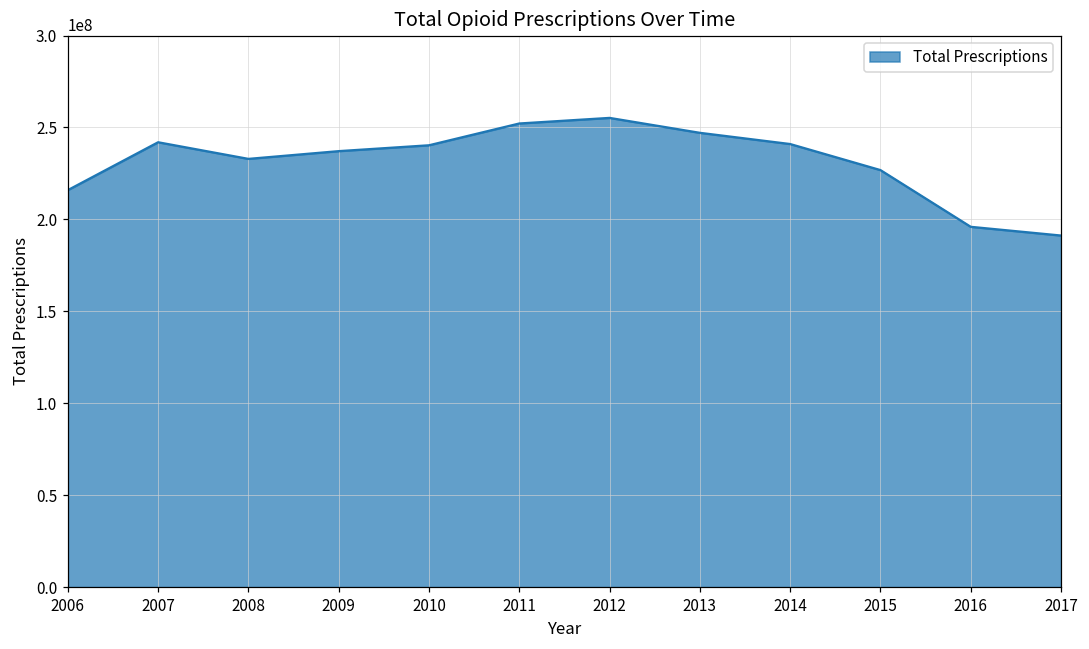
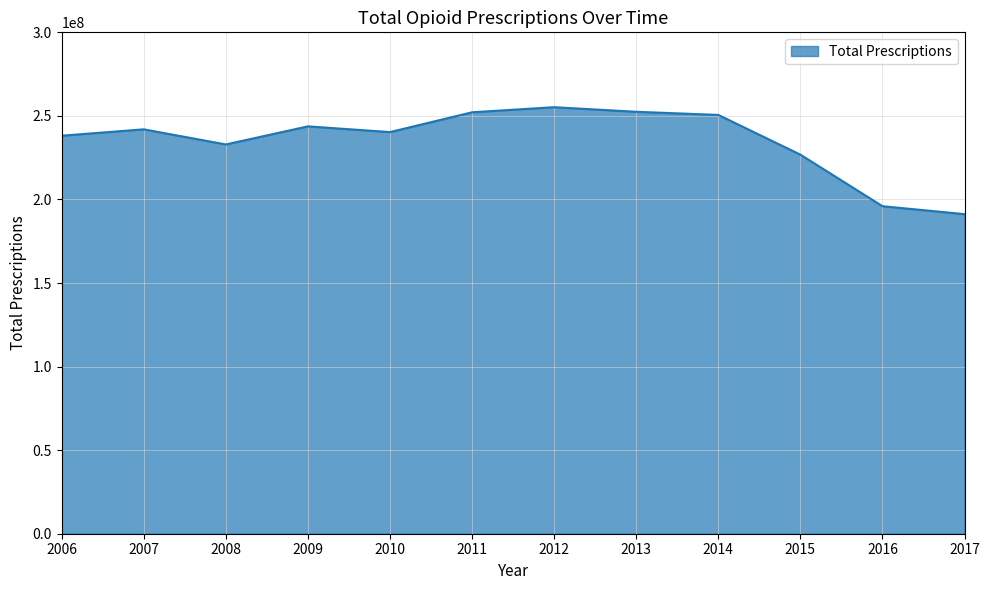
2006: 216000000 -> 238000000
2009: 237000000 -> 244000000
2013: 247000000 -> 252000000
2014: 241000000 -> 251000000
